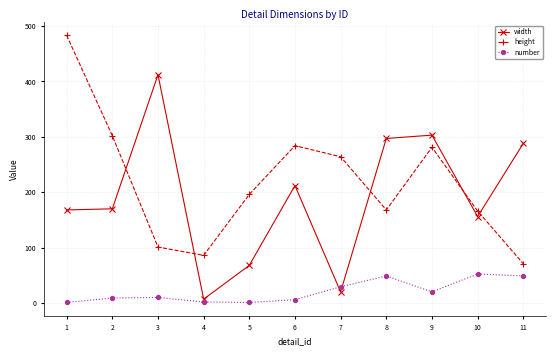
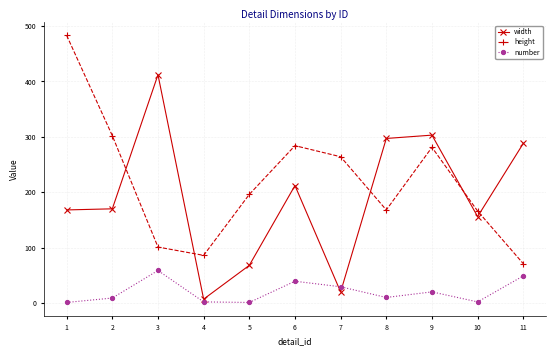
number, 3: 10 -> 60
number, 6: 10 -> 40
number, 8: 50 -> 10
number, 10: 50 -> 0
